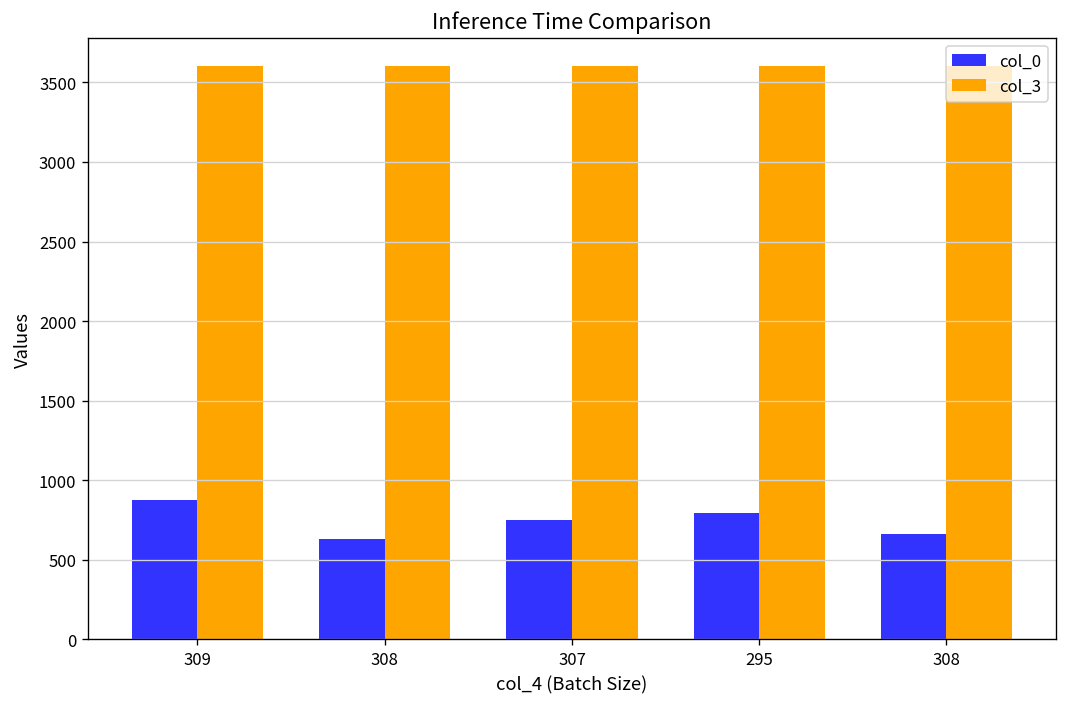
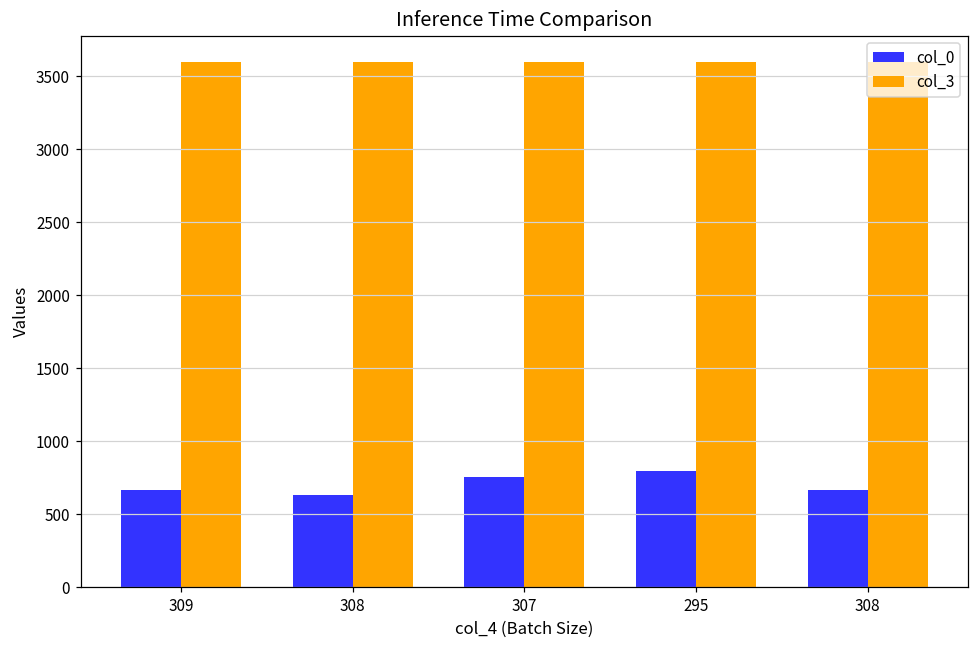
col_0, 309: 880 -> 670
